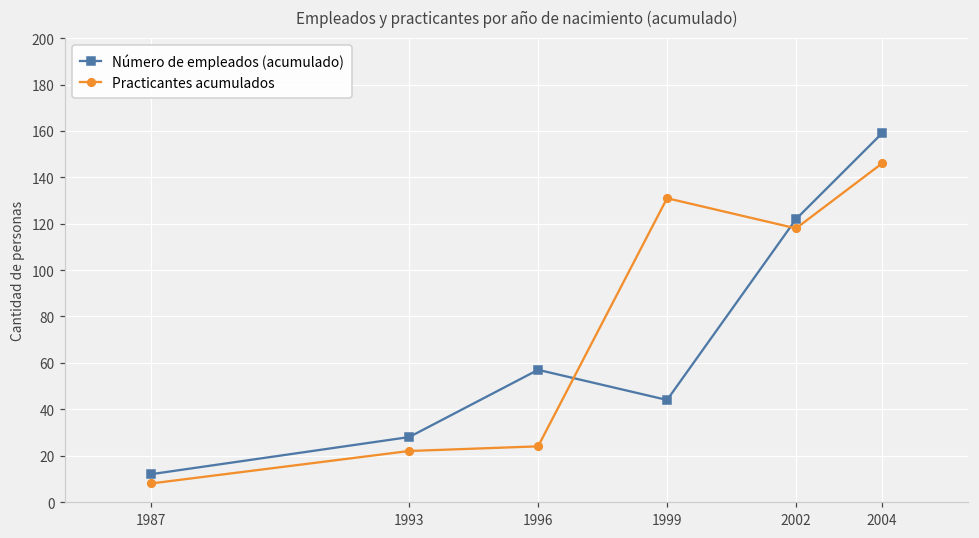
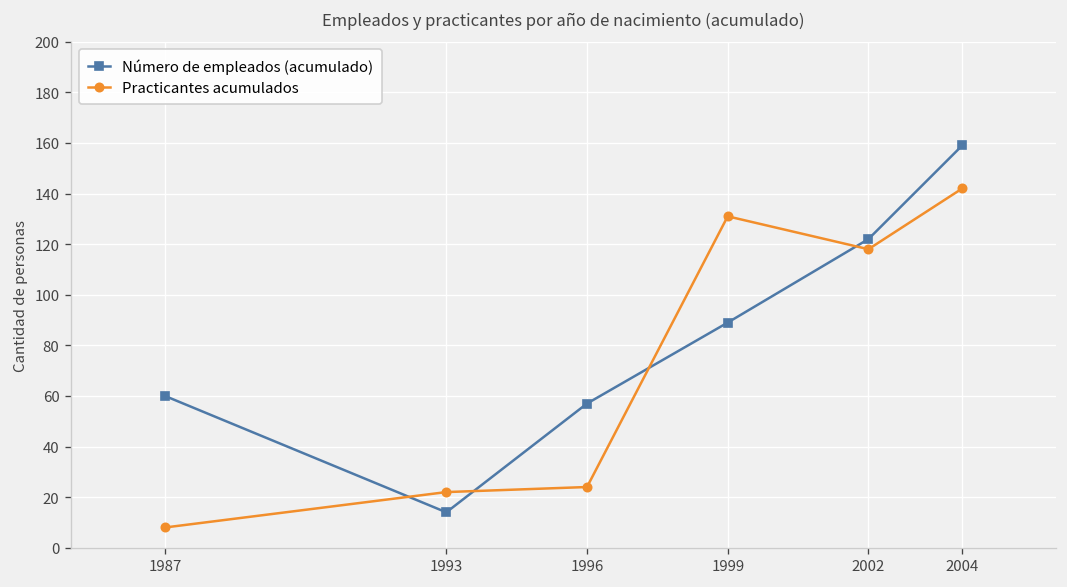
Número de empleados (acumulado), 1987: 12 -> 60
Número de empleados (acumulado), 1993: 28 -> 14
Número de empleados (acumulado), 1999: 44 -> 89
Practicantes acumulados, 2004: 146 -> 142
